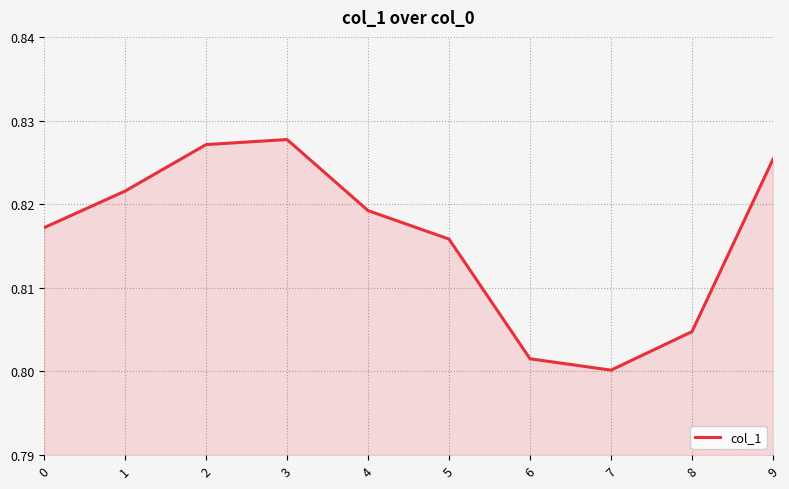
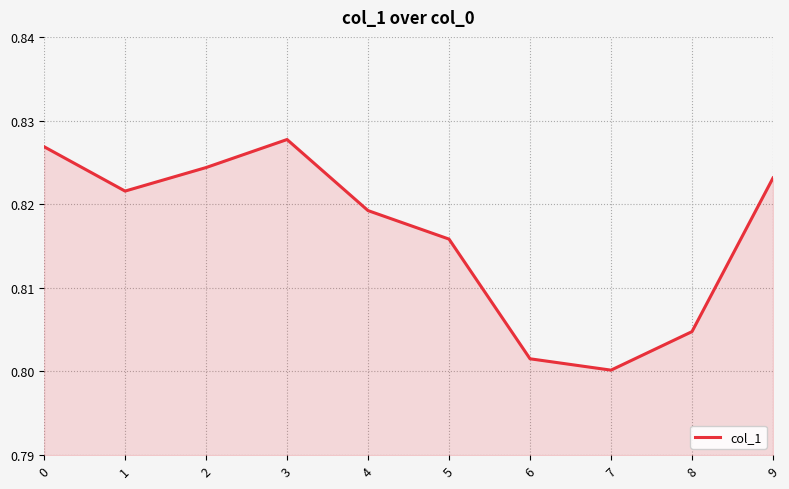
0: 0.817 -> 0.827
2: 0.827 -> 0.824
9: 0.825 -> 0.823
